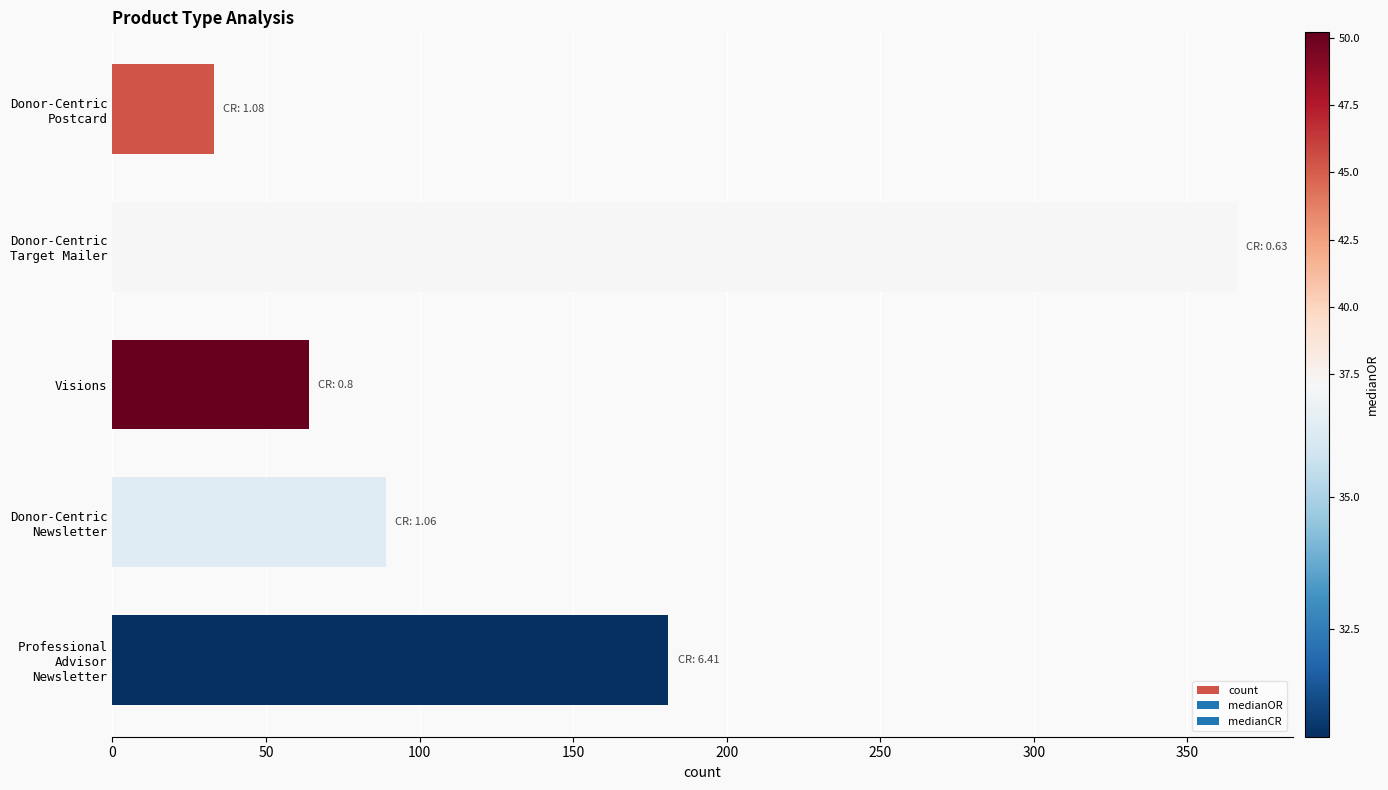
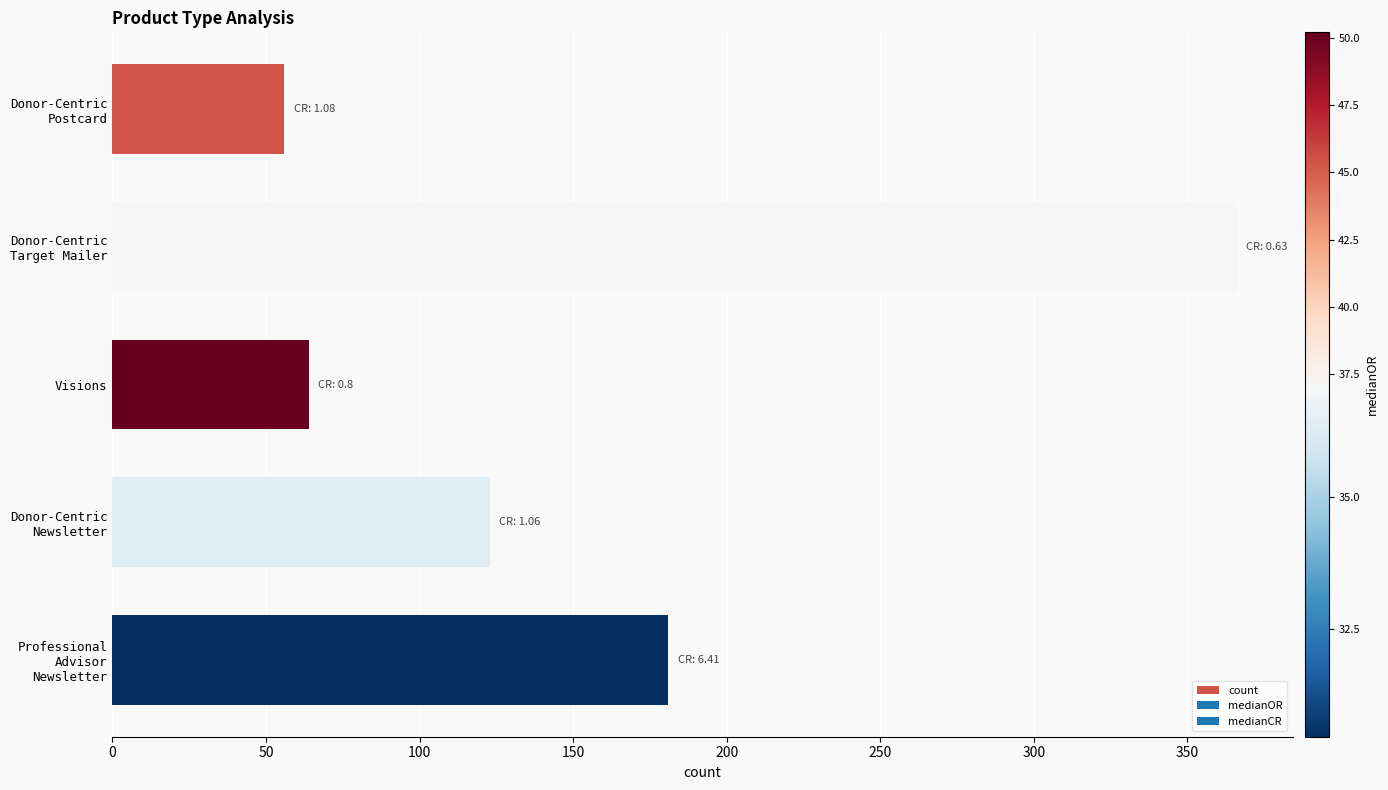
Donor-Centric Postcard: 33 -> 56
Donor-Centric Newsletter: 89 -> 123
